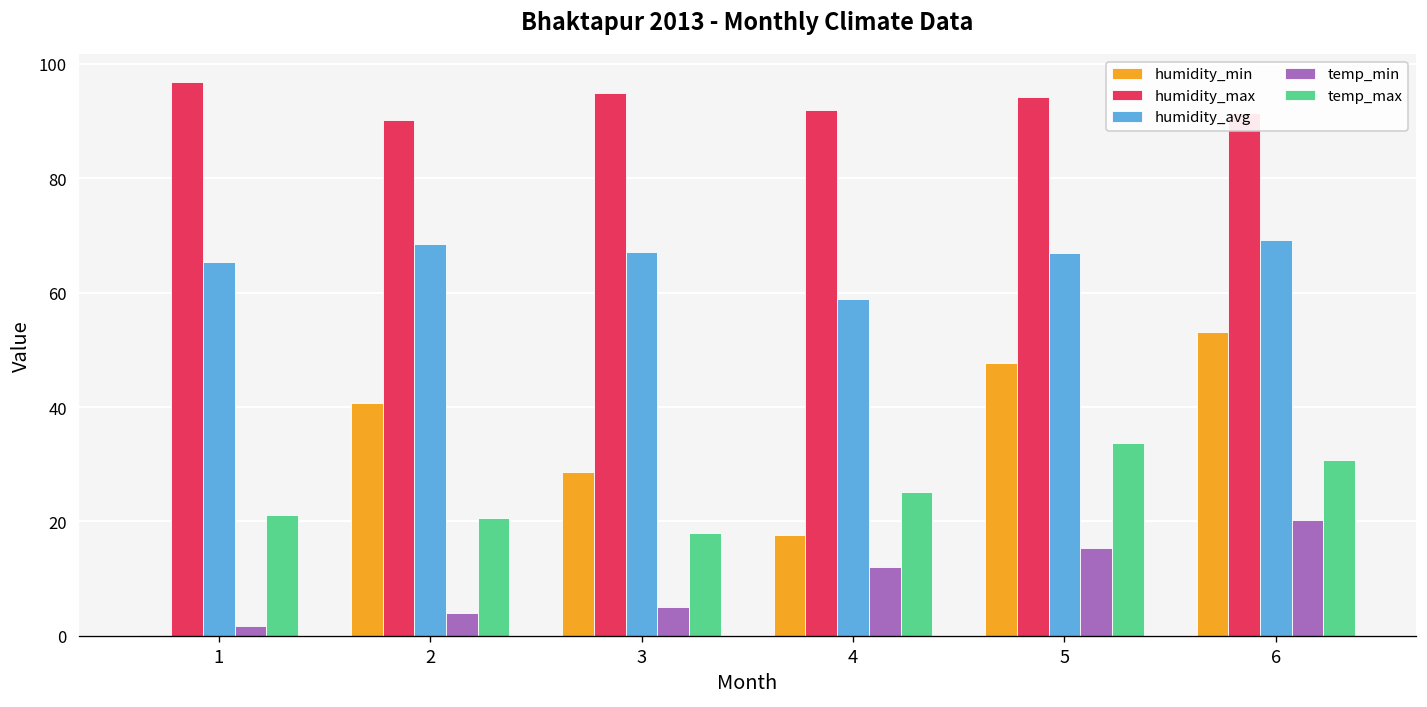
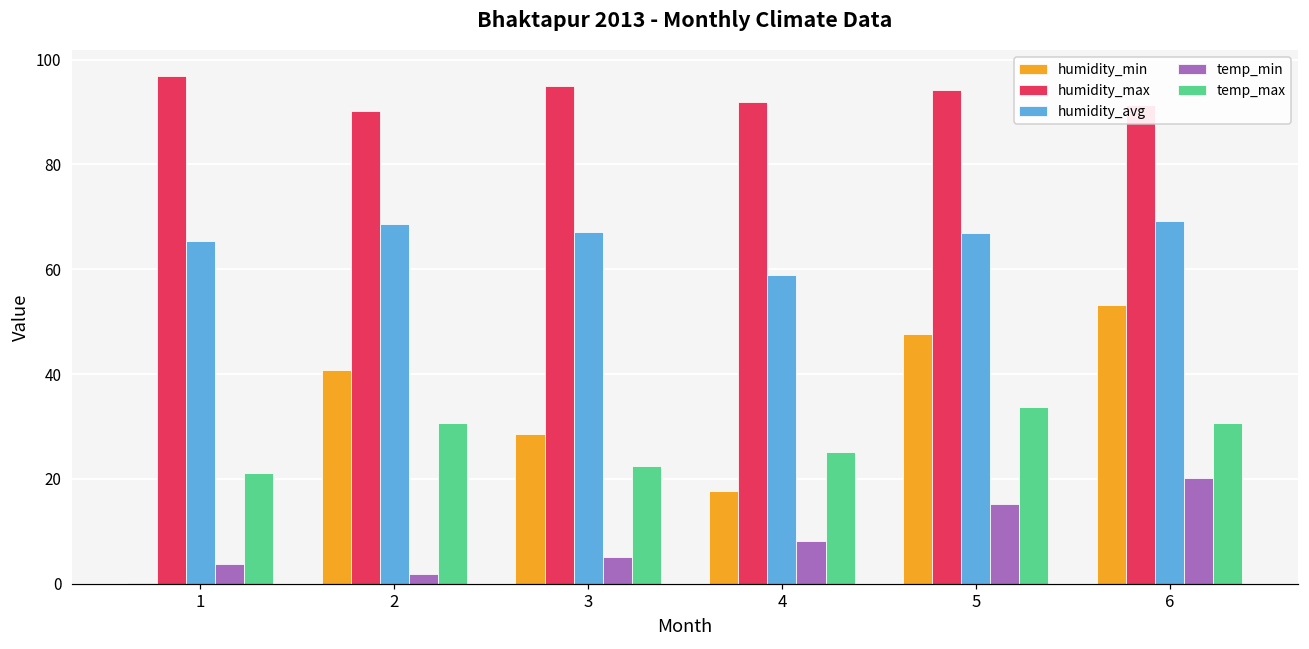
temp_min, 1: 2 -> 4
temp_min, 2: 4 -> 2
temp_max, 2: 21 -> 31
temp_max, 3: 18 -> 23
temp_min, 4: 12 -> 8
